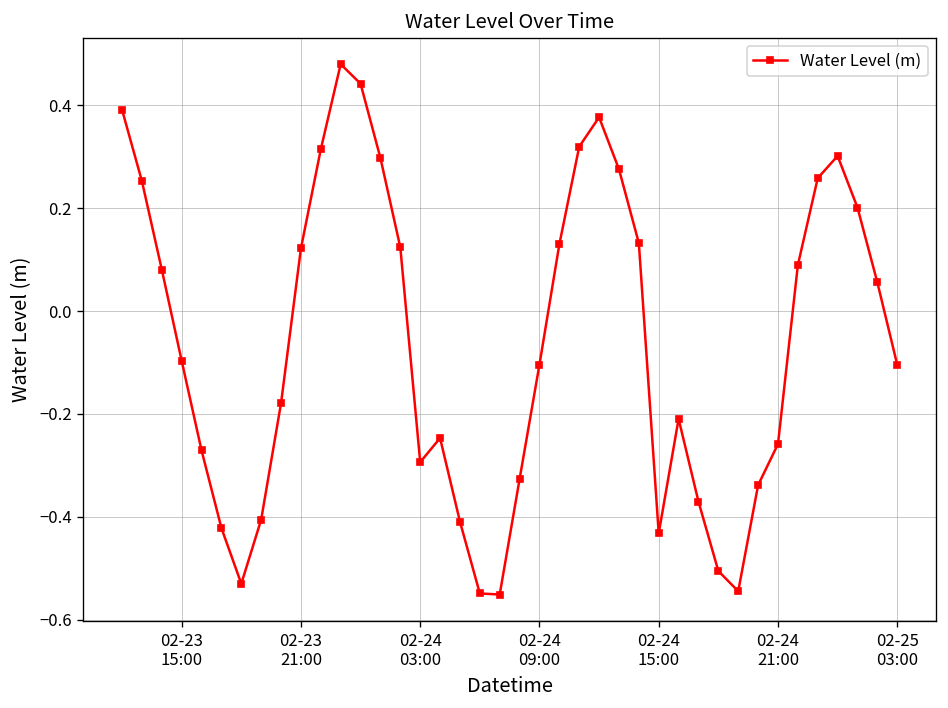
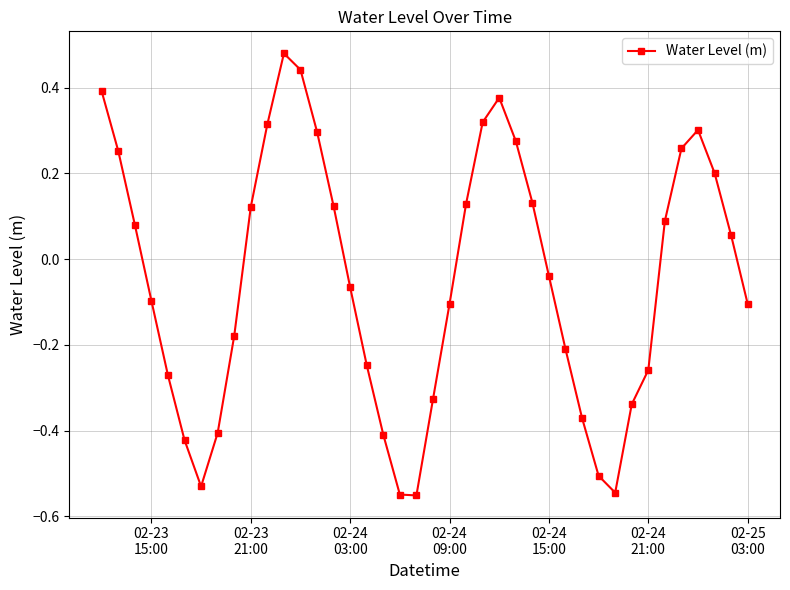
02-24 03:00: -0.29 -> -0.07
02-24 15:00: -0.43 -> -0.04
